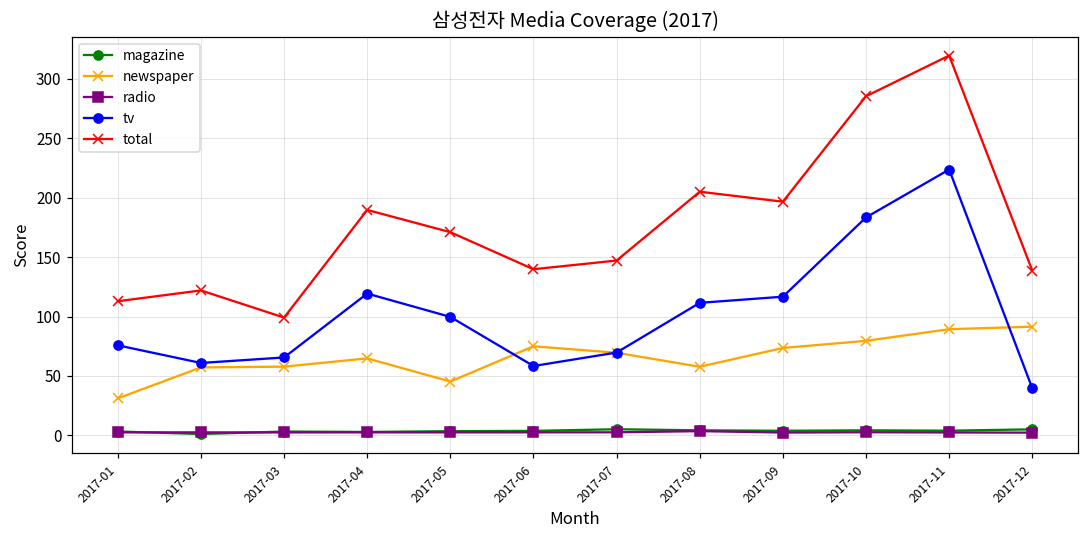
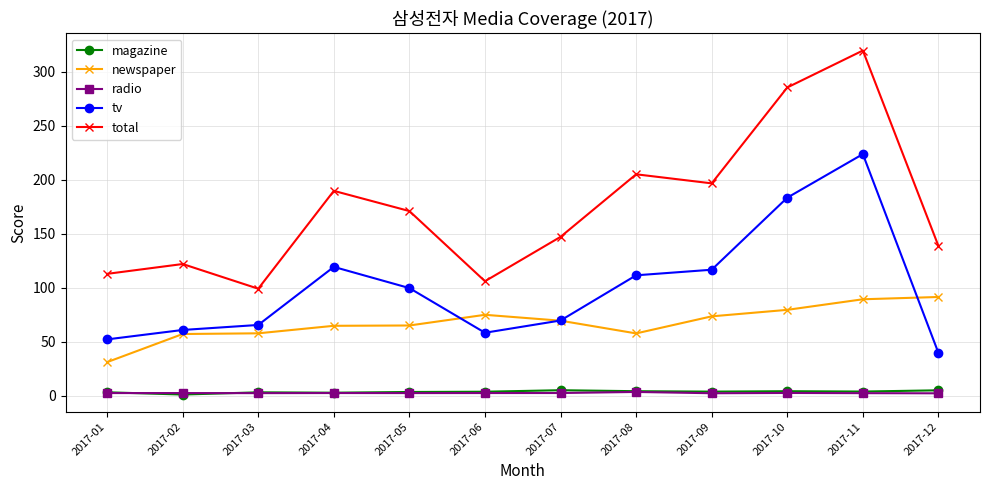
tv, 2017-01: 76 -> 52
newspaper, 2017-05: 45 -> 65
total, 2017-06: 140 -> 106
